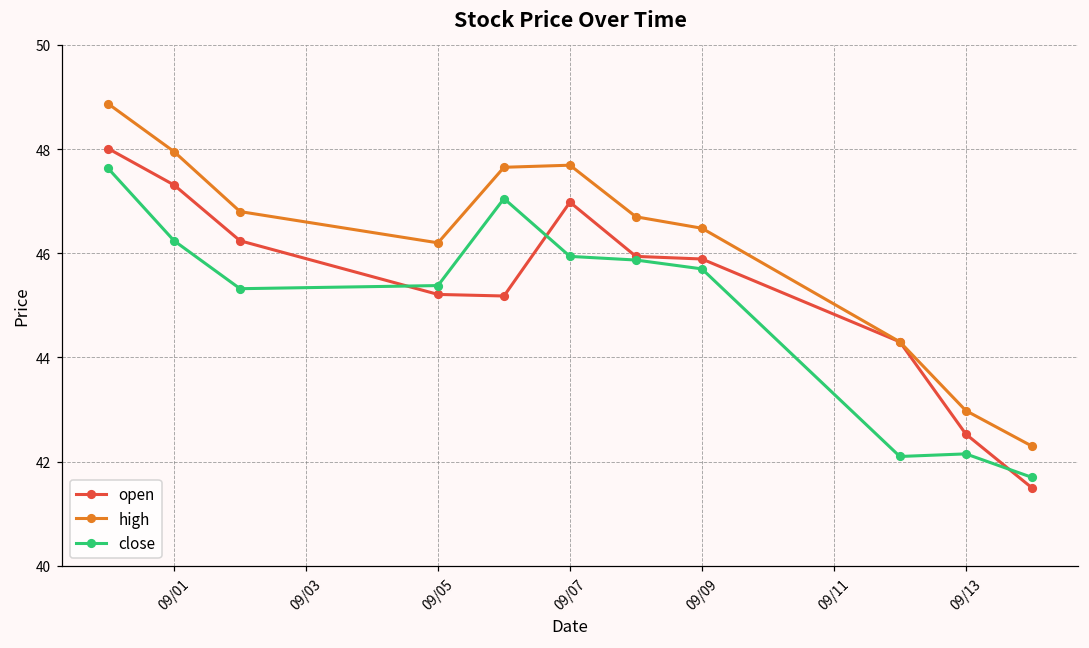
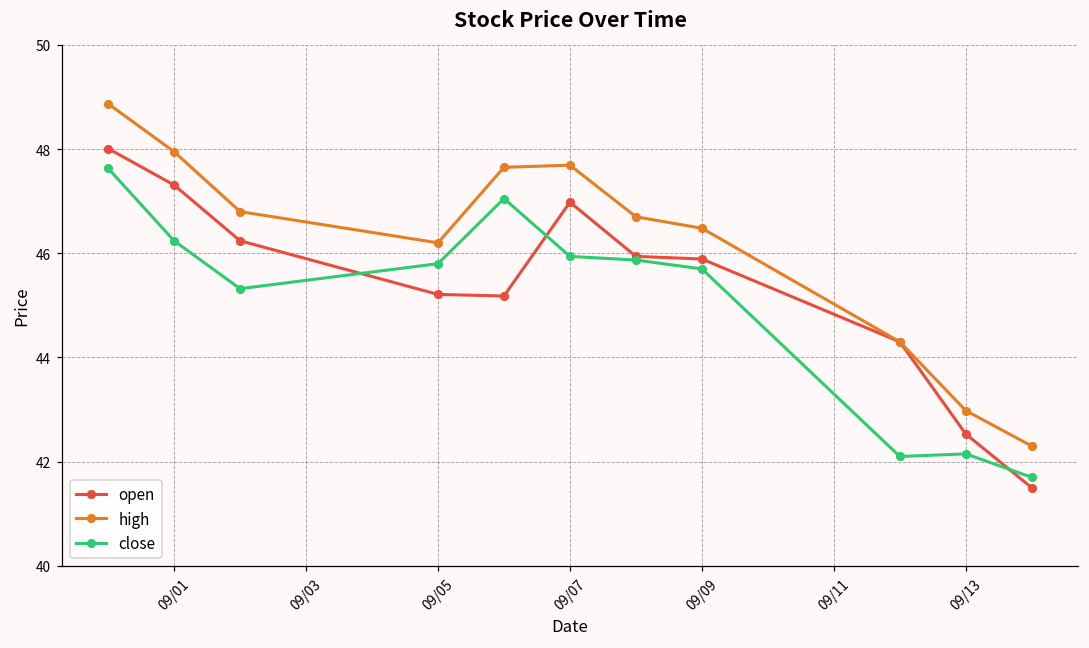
close, 09/05: 45.4 -> 45.8
